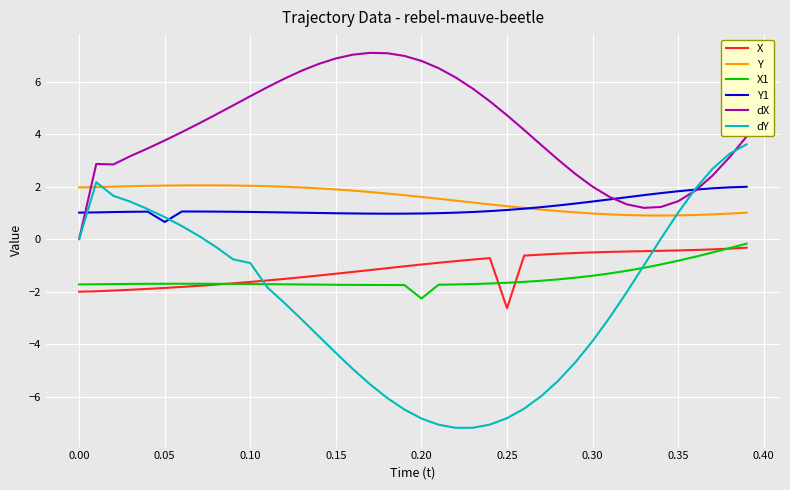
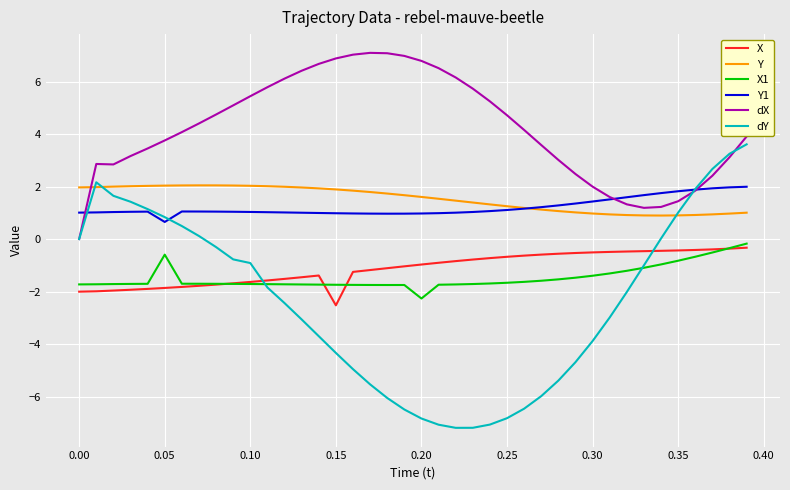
X1, 0.05: -1.7 -> -0.6
X, 0.15: -1.3 -> -2.5
X, 0.25: -2.6 -> -0.7
